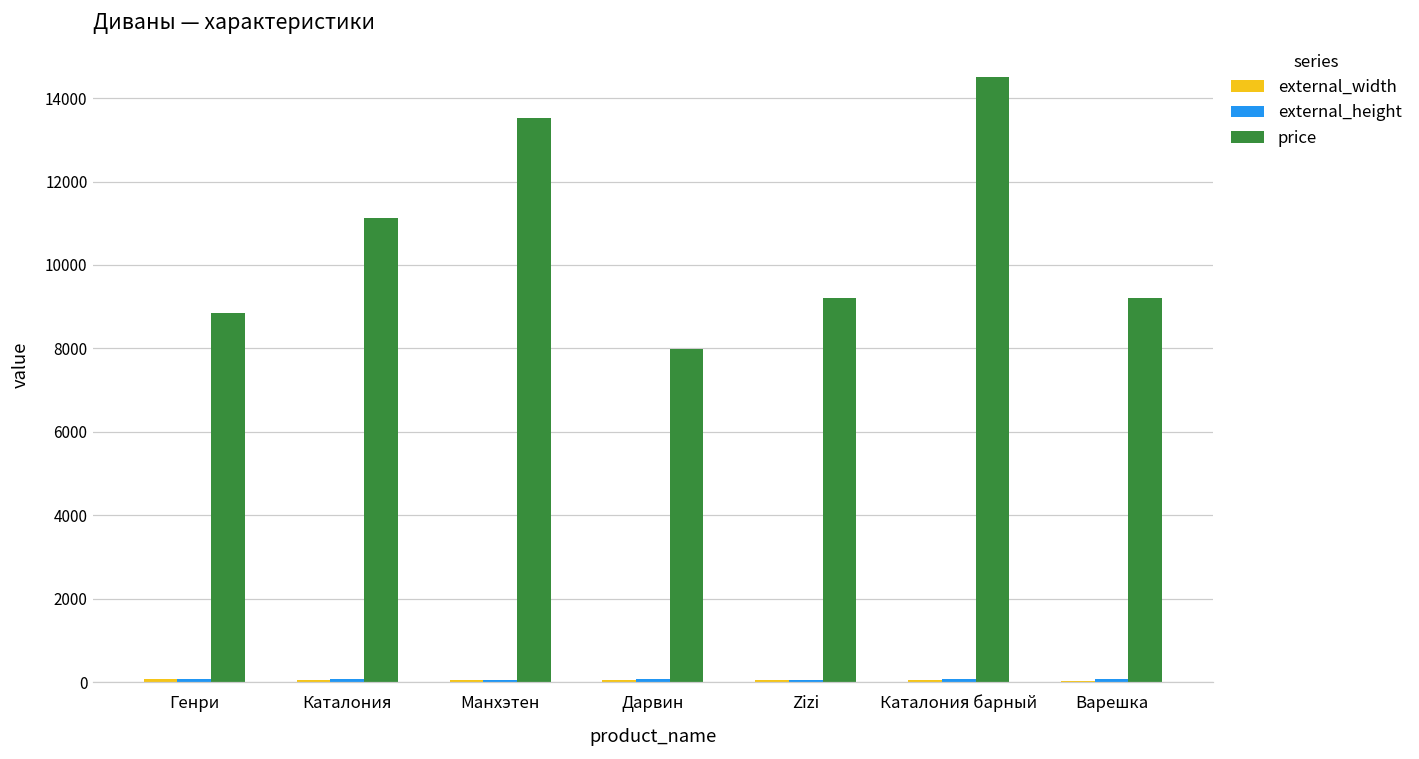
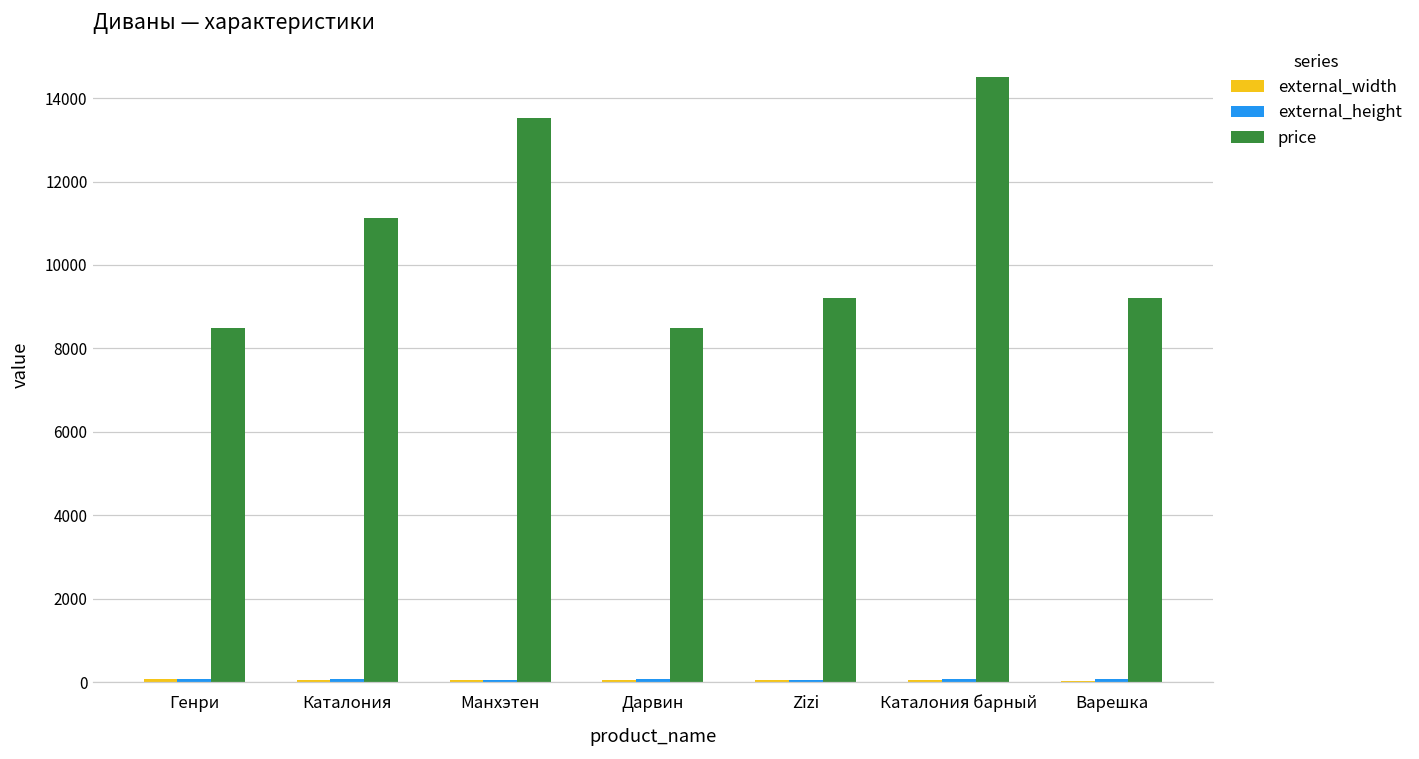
price, Генри: 8800 -> 8500
price, Дарвин: 8000 -> 8500
